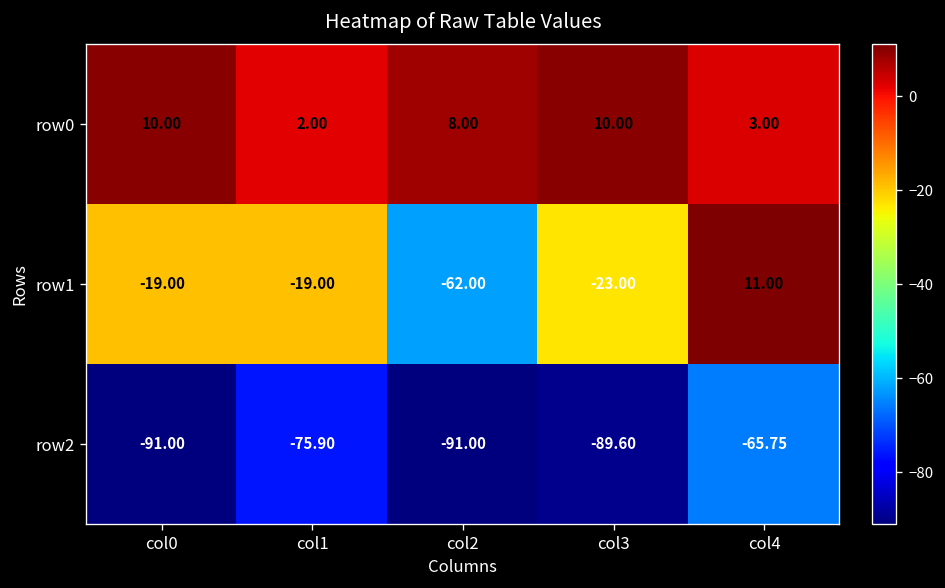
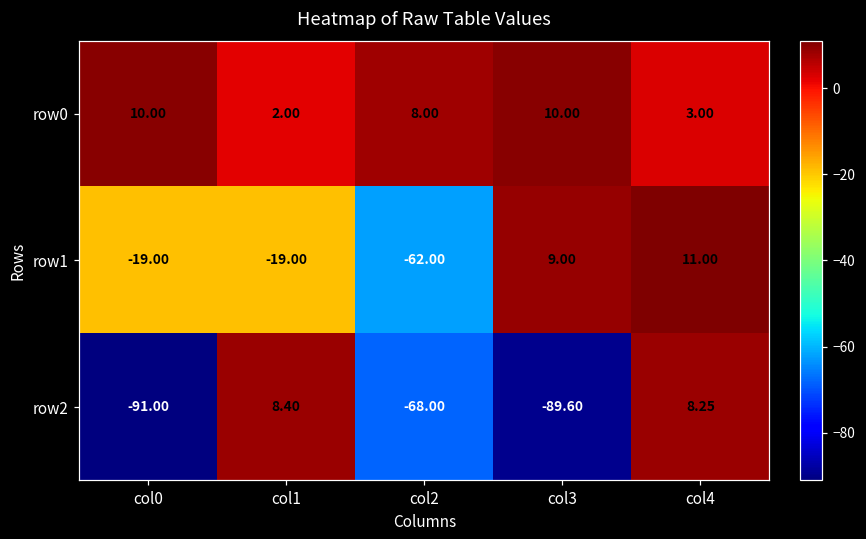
row1, col3: -23.00 -> 9.00
row2, col1: -75.90 -> 8.40
row2, col2: -91.00 -> -68.00
row2, col4: -65.75 -> 8.25
